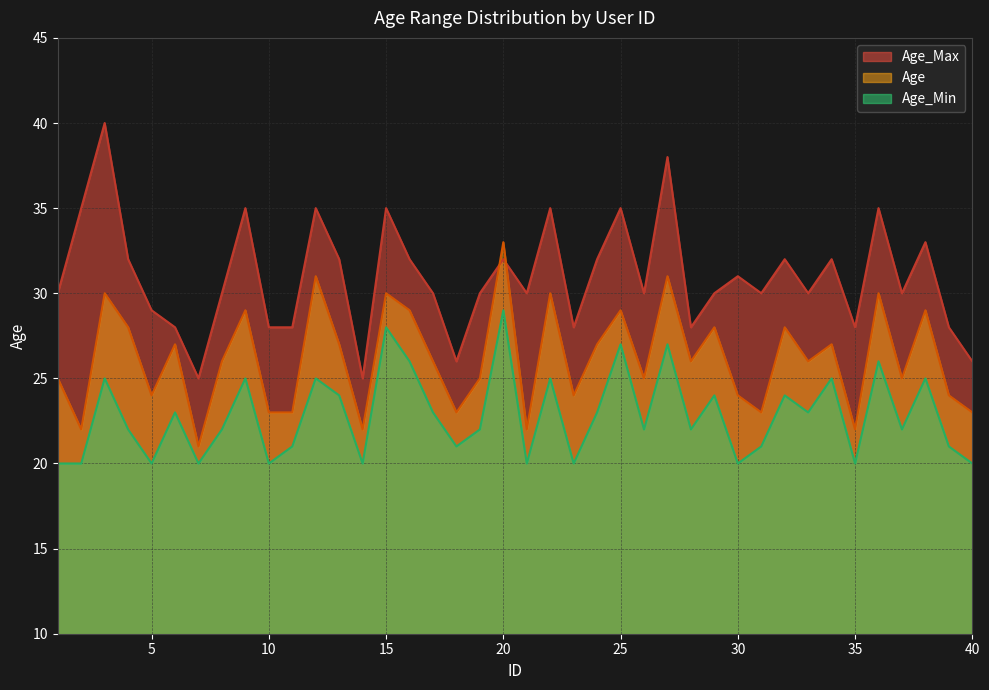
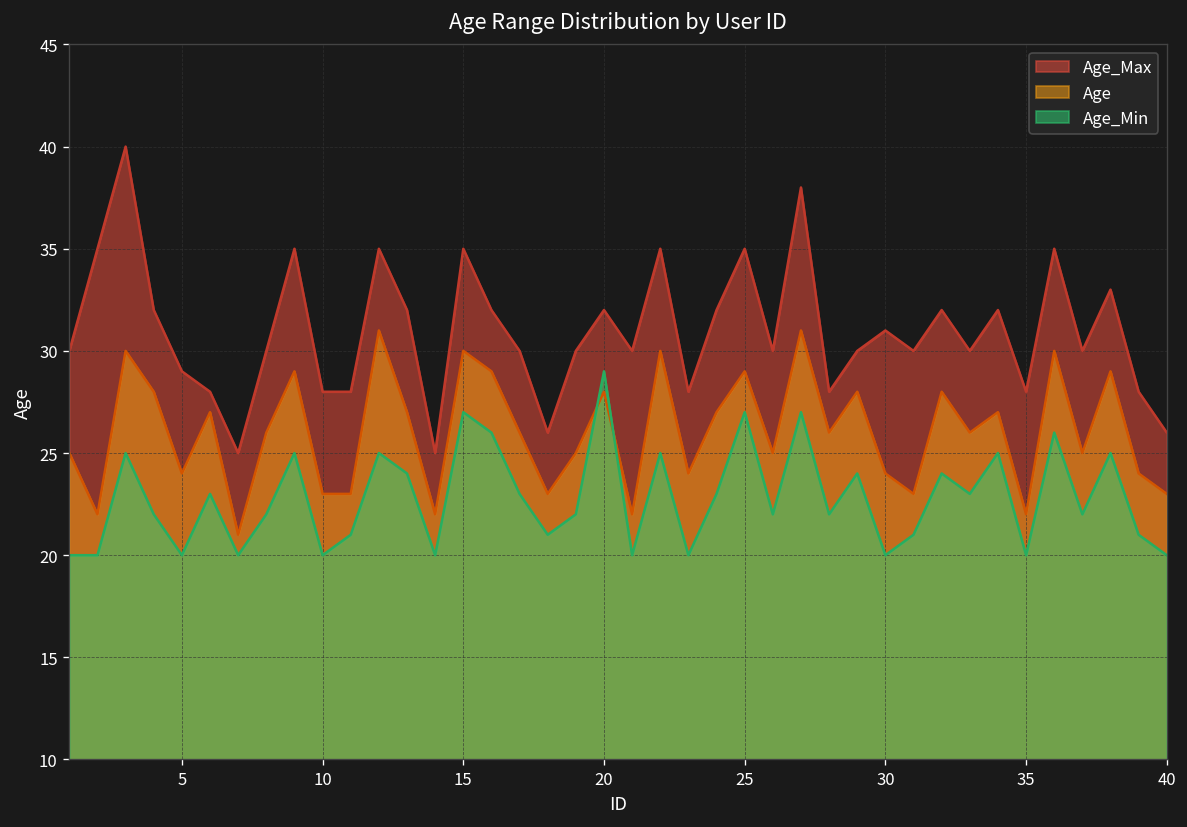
Age_Min, 15: 28 -> 27
Age, 20: 33 -> 28
